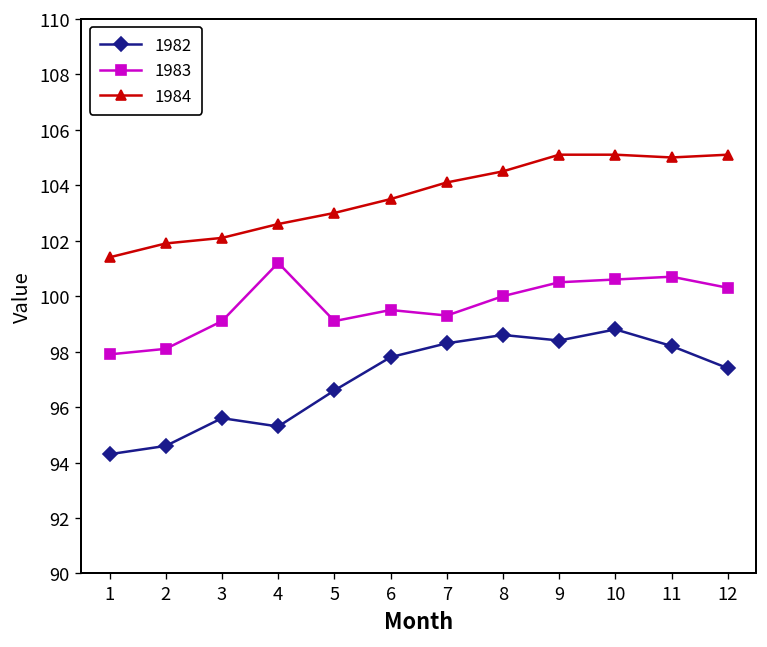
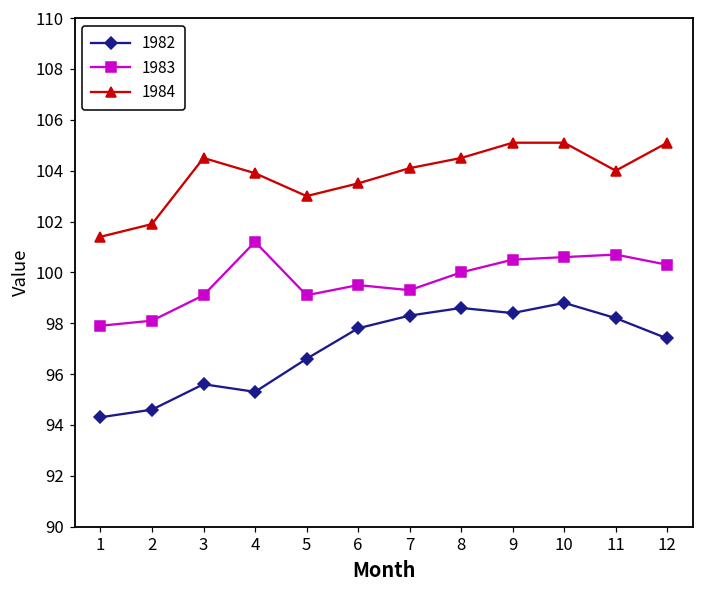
1984, 3: 102.1 -> 104.5
1984, 4: 102.6 -> 103.9
1984, 11: 105 -> 104
